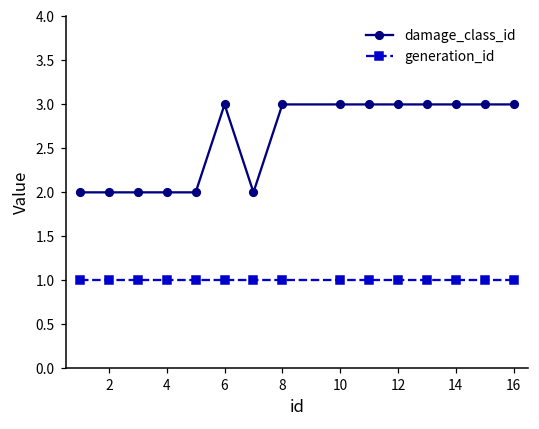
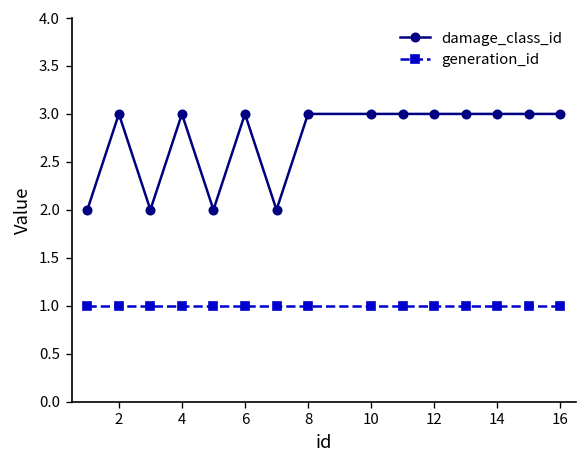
damage_class_id, 2: 2 -> 3
damage_class_id, 4: 2 -> 3
